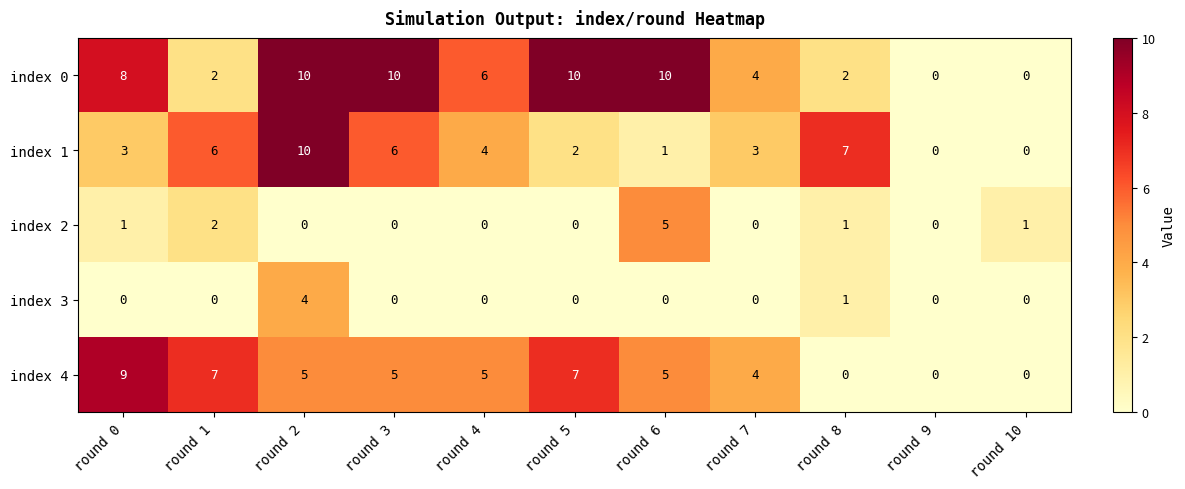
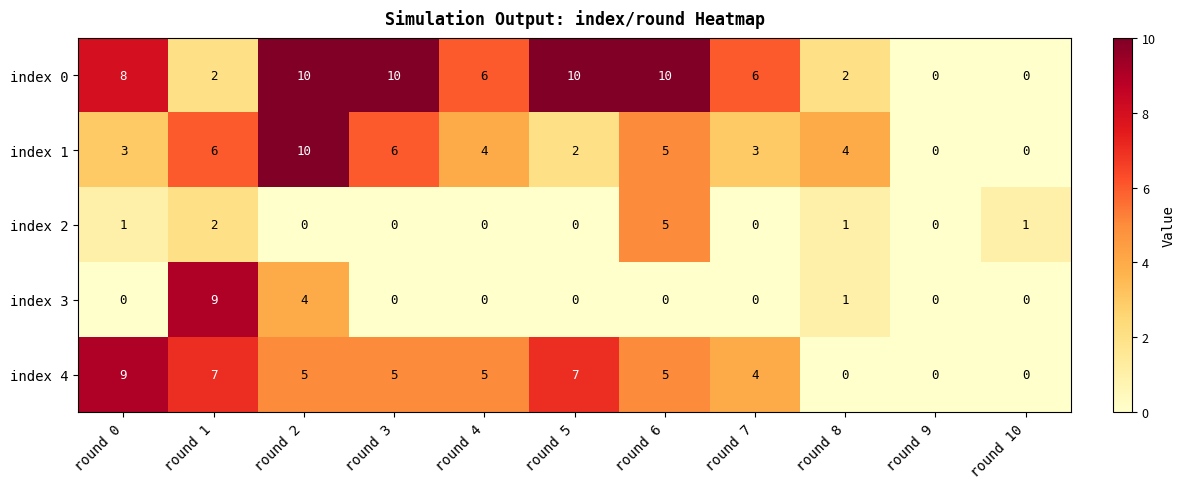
index 0, round 7: 4 -> 6
index 1, round 6: 1 -> 5
index 1, round 8: 7 -> 4
index 3, round 1: 0 -> 9
